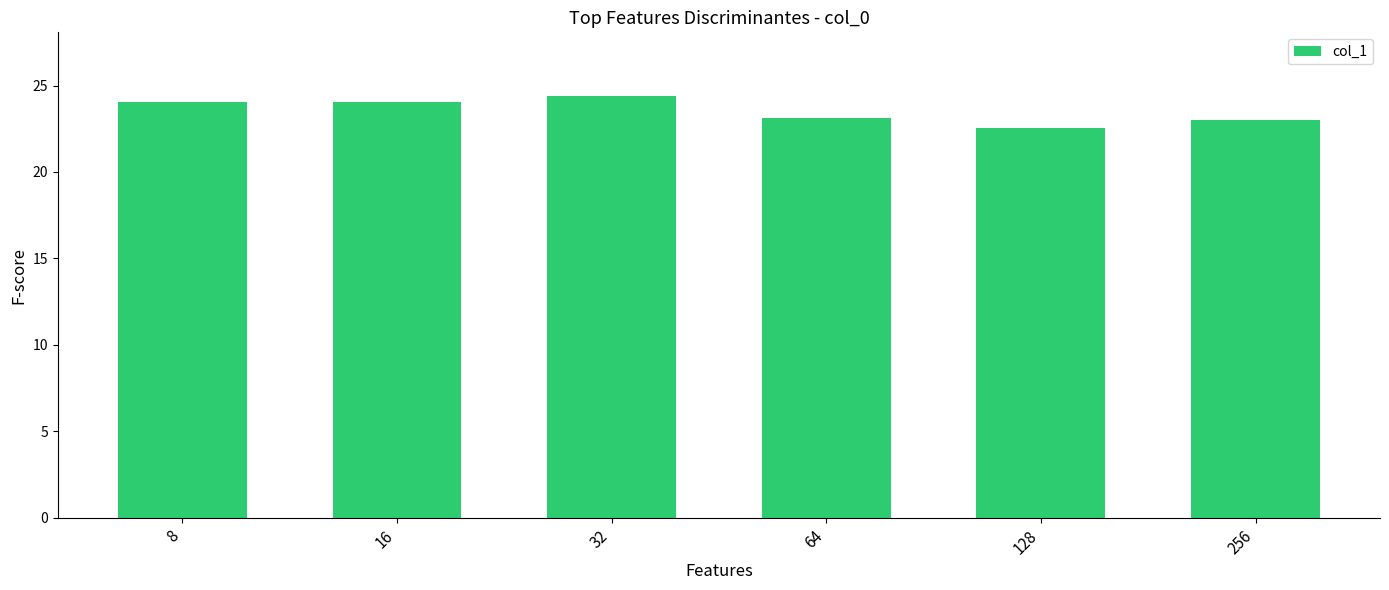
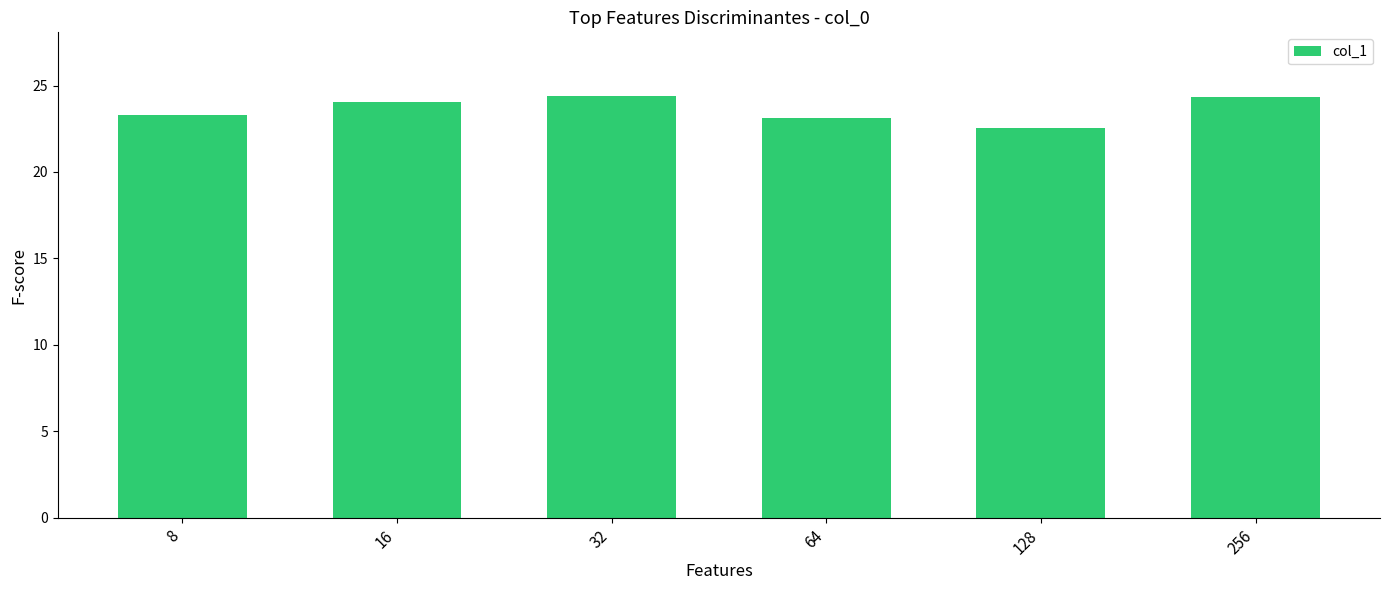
8: 24.1 -> 23.3
256: 23.0 -> 24.4
